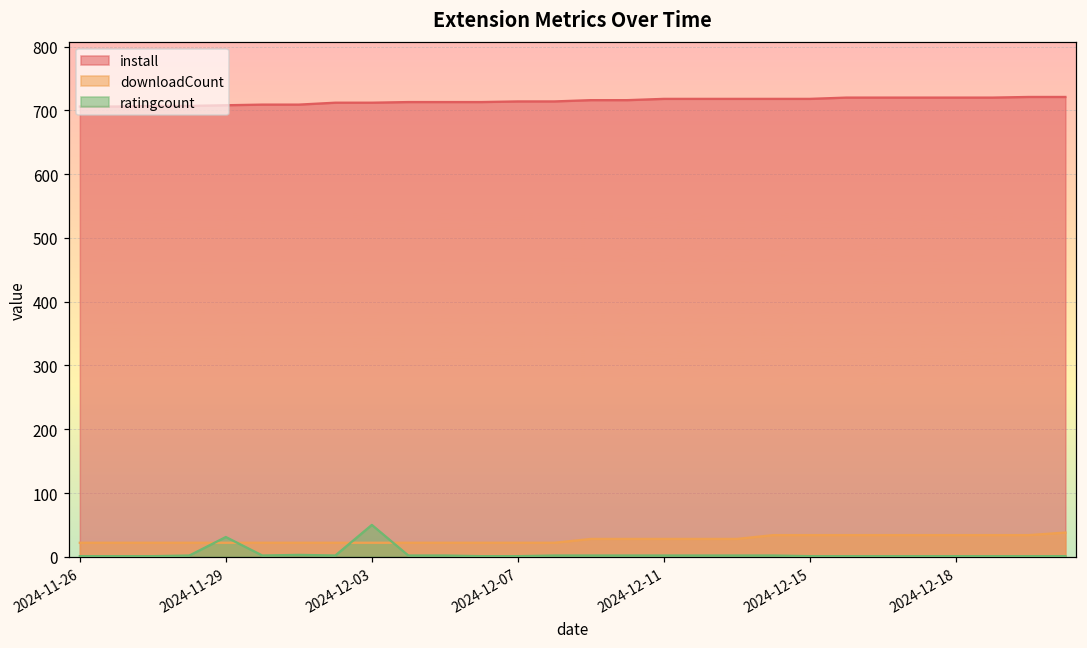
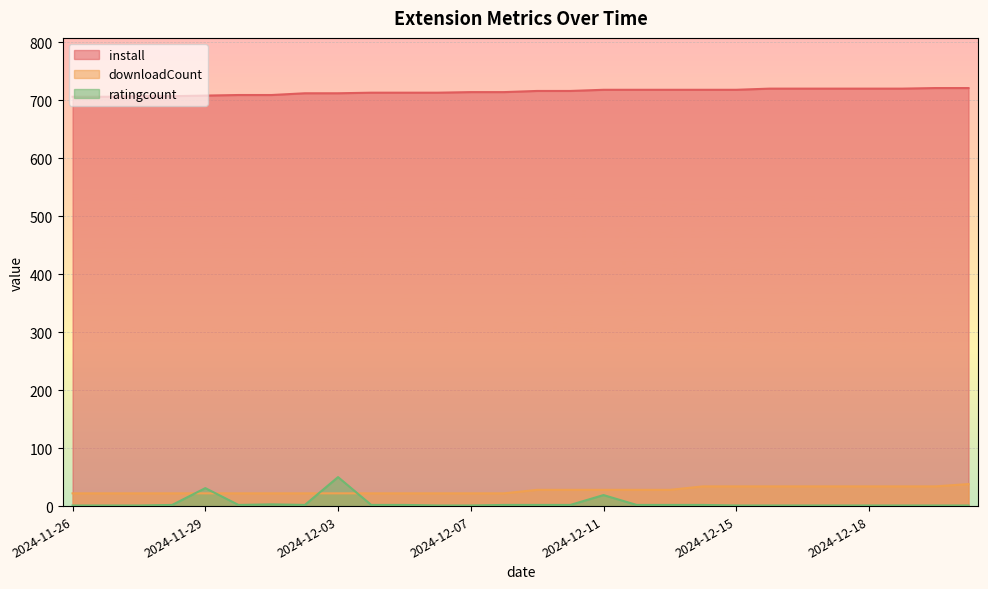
ratingcount, 2024-12-11: 0 -> 20
